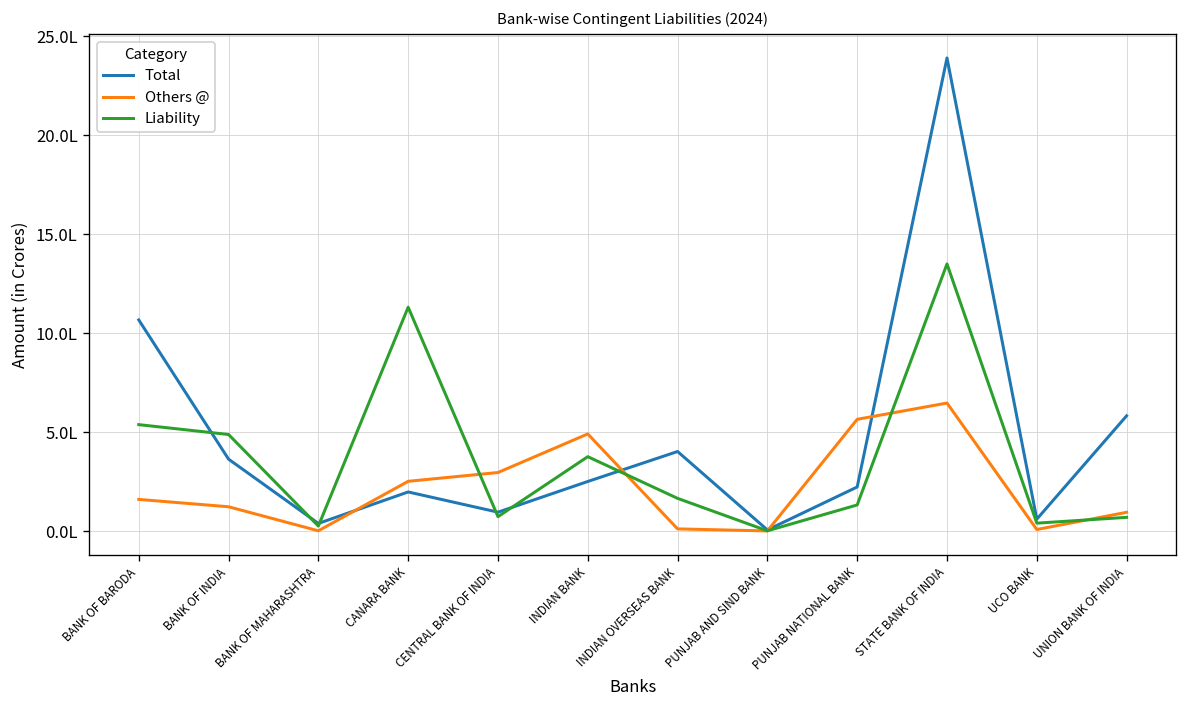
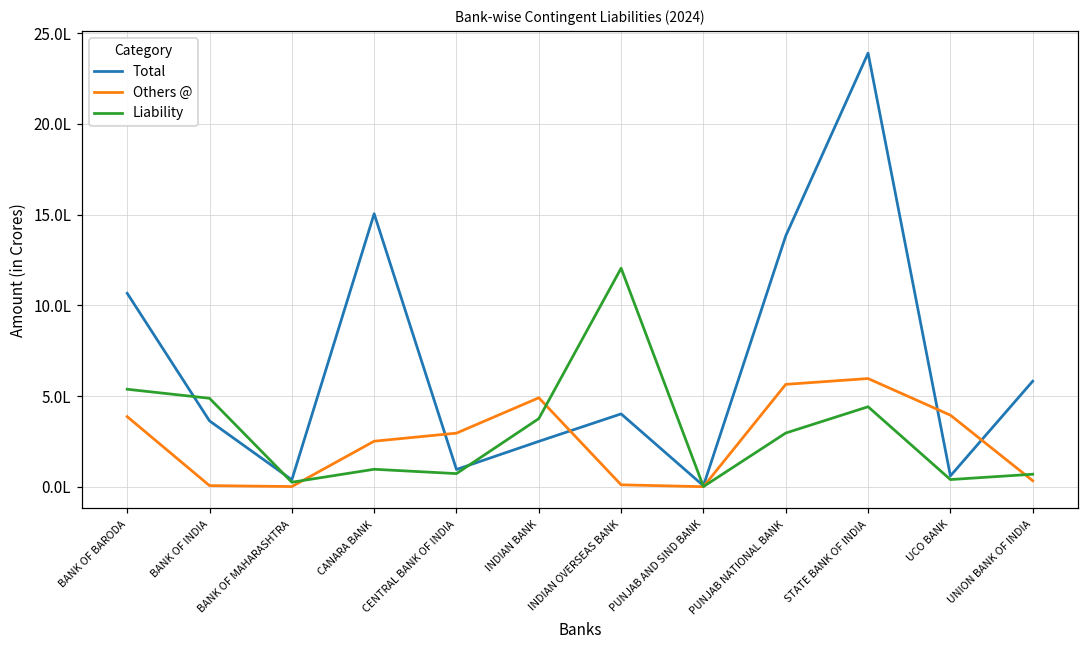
Others @, BANK OF BARODA: 1.6L -> 3.9L
Others @, BANK OF INDIA: 1.2L -> 0.1L
Total, CANARA BANK: 2.0L -> 15.0L
Liability, CANARA BANK: 11.3L -> 1.0L
Liability, INDIAN OVERSEAS BANK: 1.7L -> 12.0L
Total, PUNJAB NATIONAL BANK: 2.2L -> 13.8L
Liability, PUNJAB NATIONAL BANK: 1.3L -> 3.0L
Others @, STATE BANK OF INDIA: 6.5L -> 6.0L
Liability, STATE BANK OF INDIA: 13.5L -> 4.4L
Others @, UCO BANK: 0.1L -> 4.0L
Others @, UNION BANK OF INDIA: 1.0L -> 0.3L
